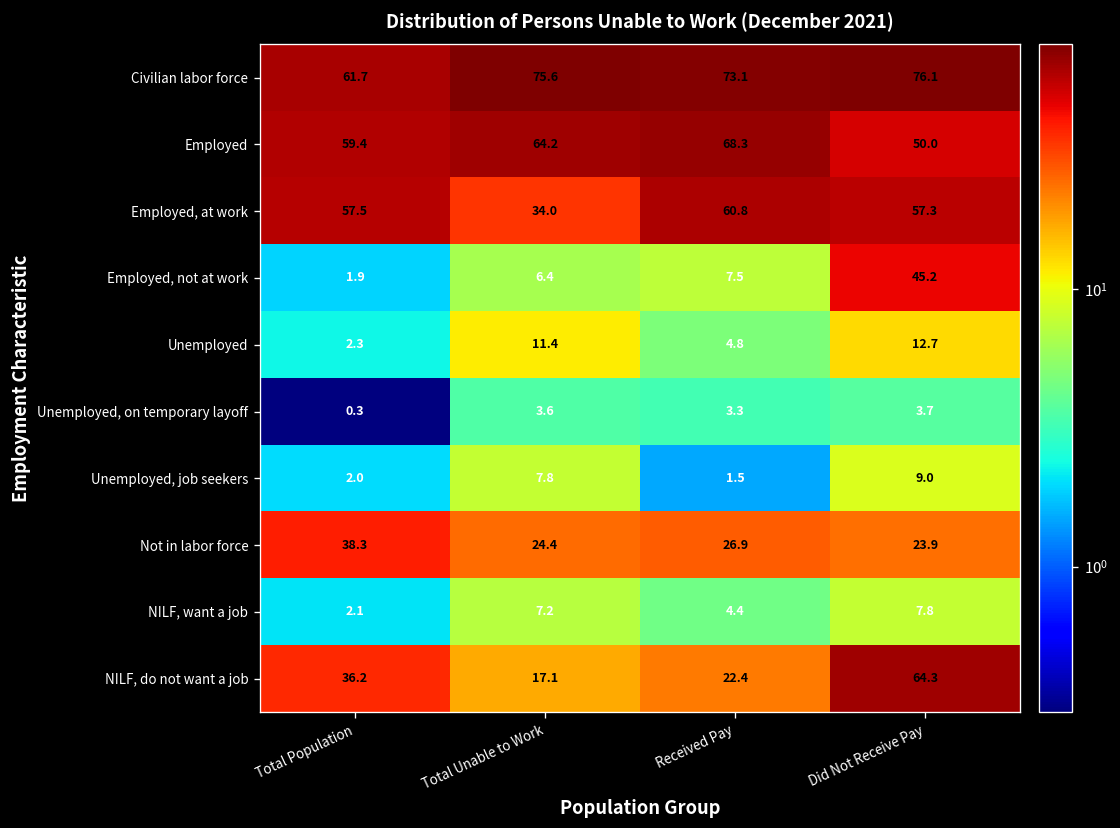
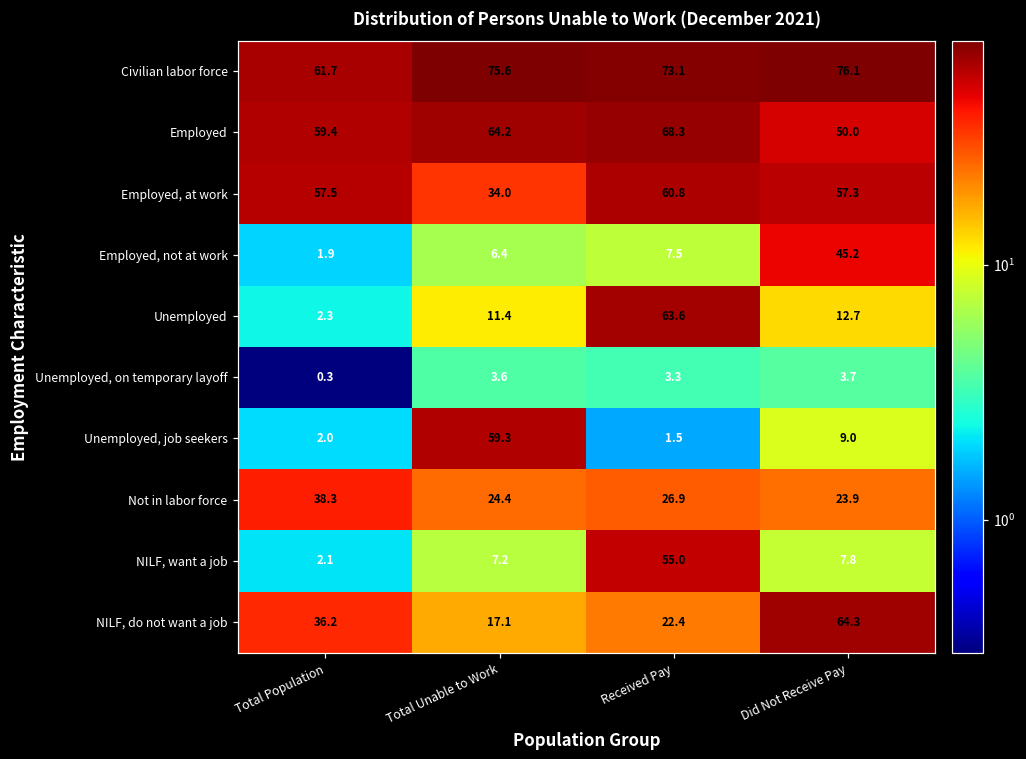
Unemployed, Received Pay: 4.8 -> 63.6
Unemployed, job seekers, Total Unable to Work: 7.8 -> 59.3
NILF, want a job, Received Pay: 4.4 -> 55.0
